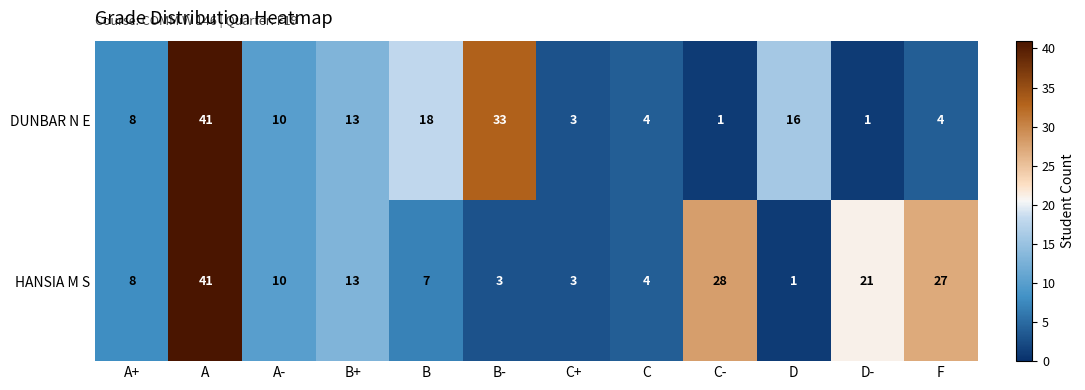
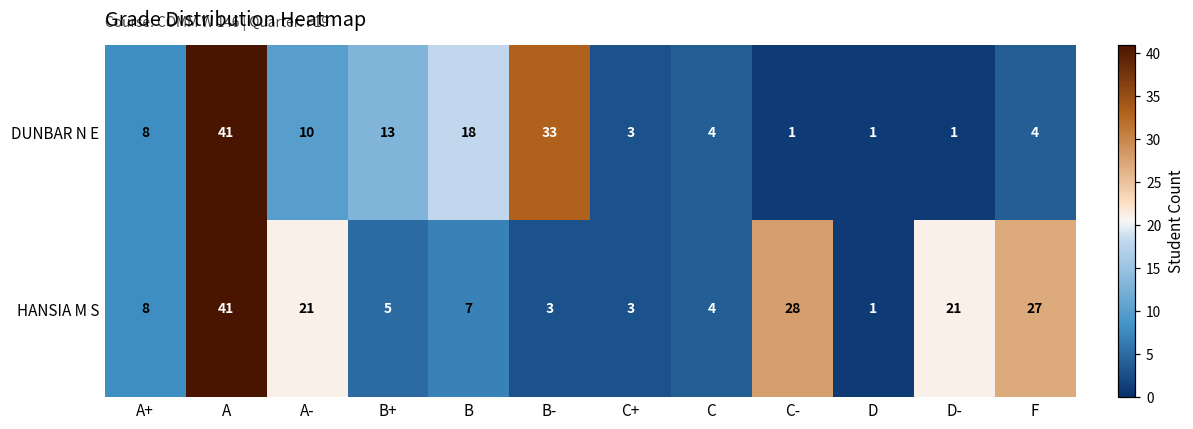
DUNBAR N E, D: 16 -> 1
HANSIA M S, A-: 10 -> 21
HANSIA M S, B+: 13 -> 5
